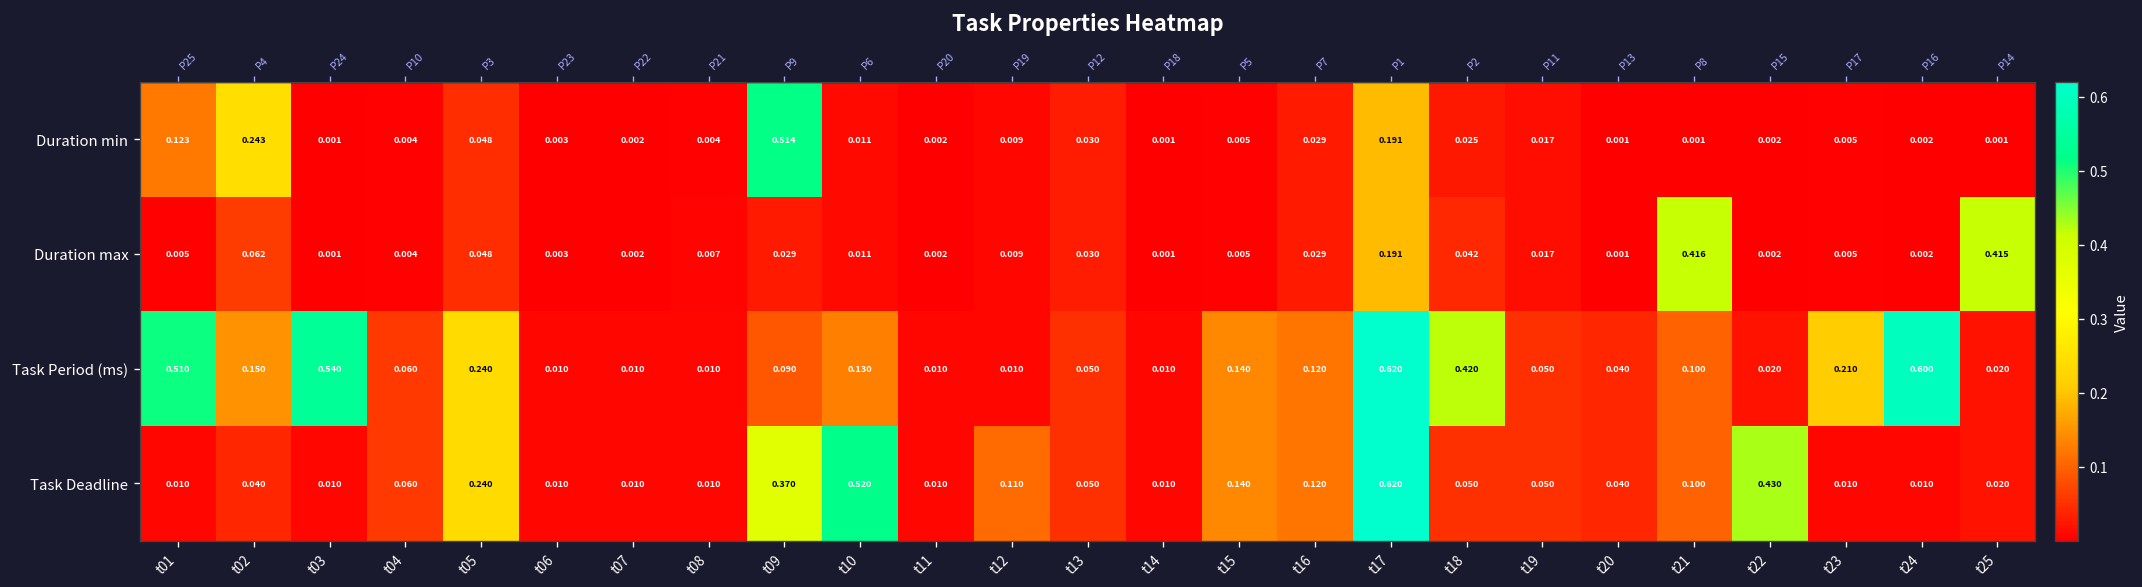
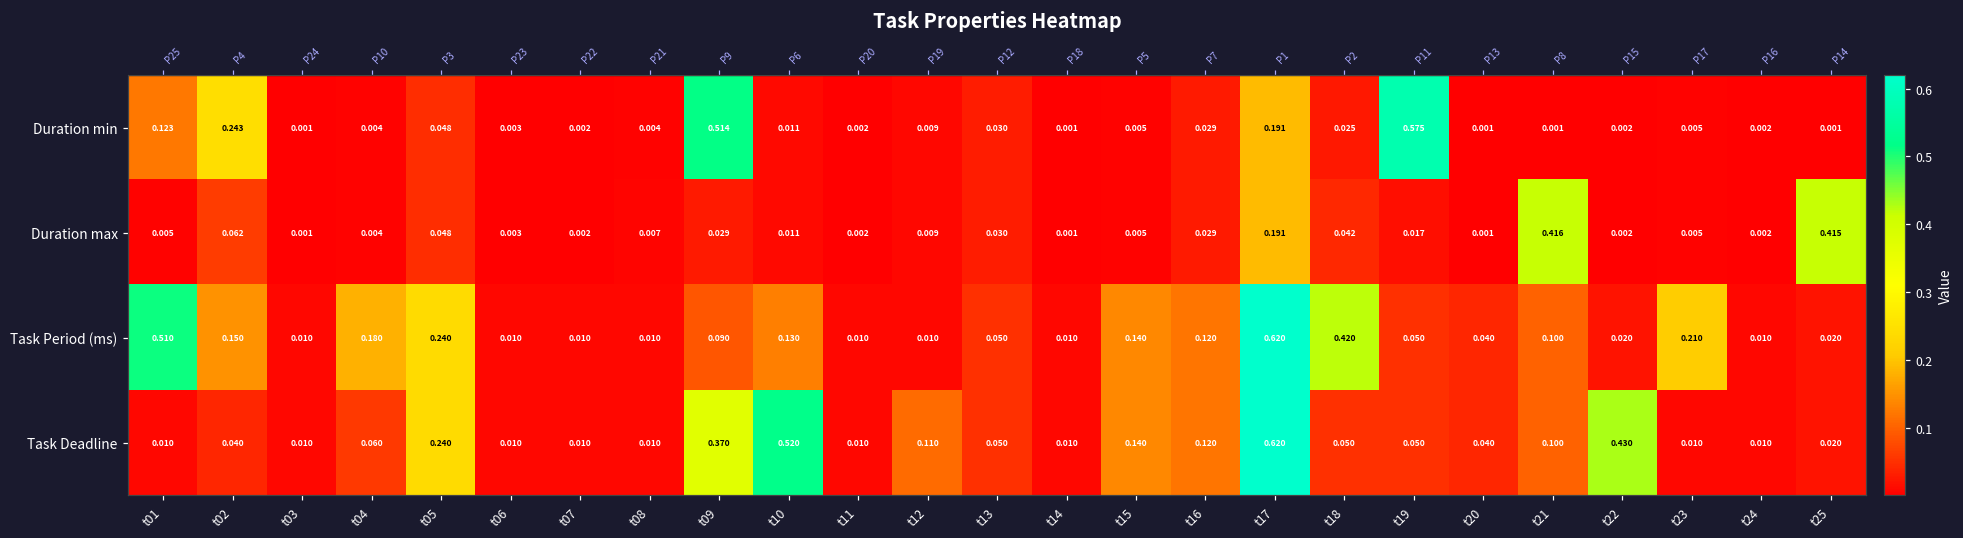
Duration min, t19: 0.017 -> 0.575
Task Period (ms), t03: 0.540 -> 0.010
Task Period (ms), t04: 0.060 -> 0.180
Task Period (ms), t24: 0.600 -> 0.010
